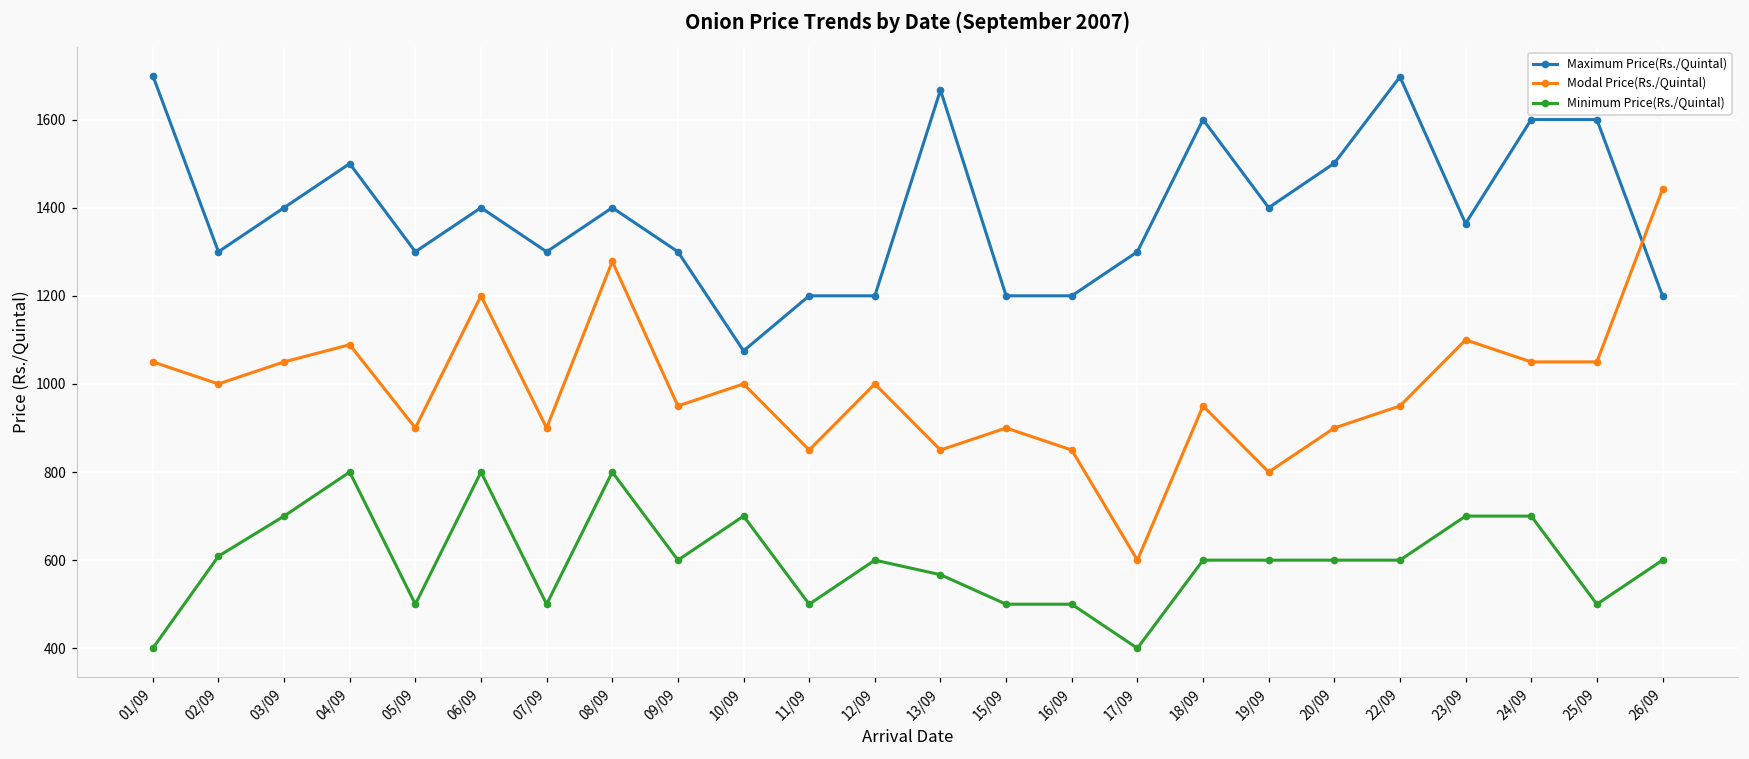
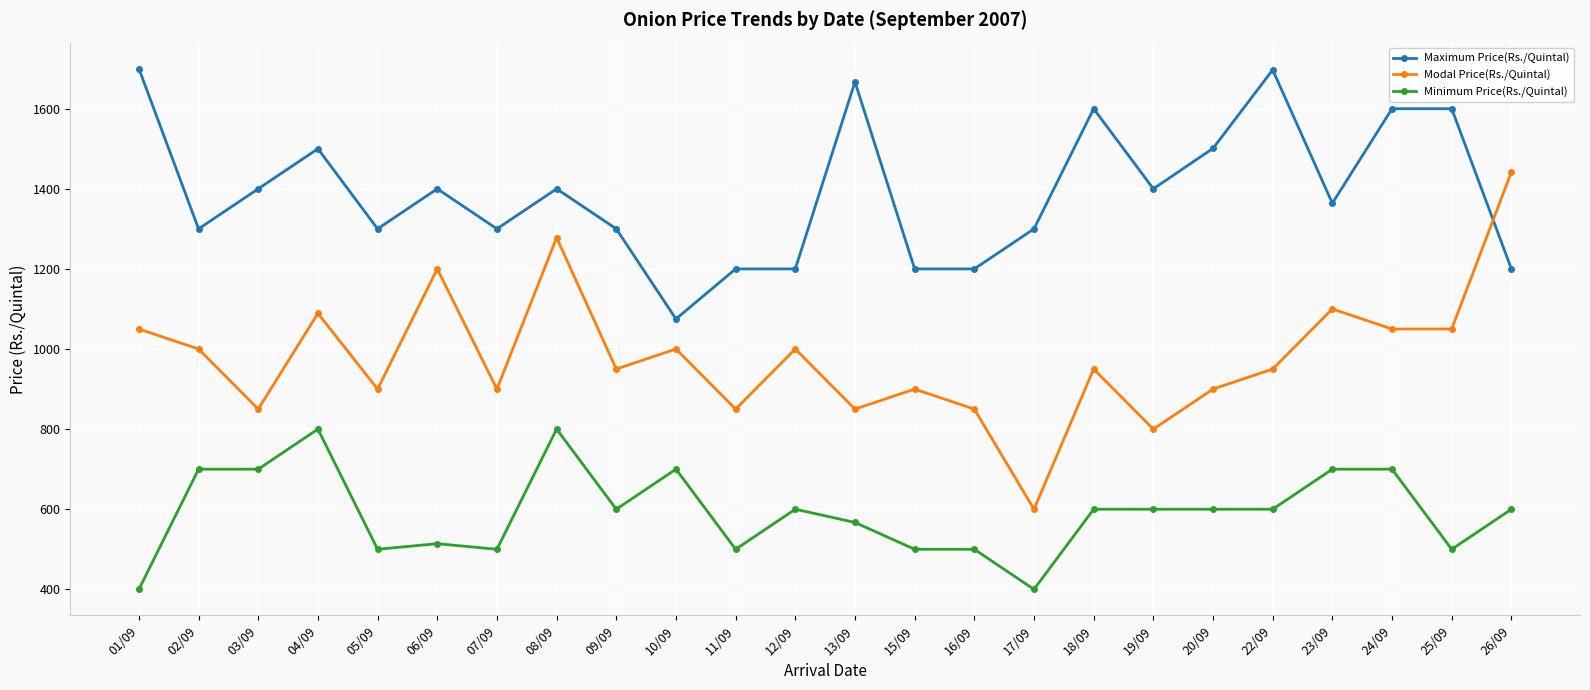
Minimum Price(Rs./Quintal), 02/09: 610 -> 700
Modal Price(Rs./Quintal), 03/09: 1050 -> 850
Minimum Price(Rs./Quintal), 06/09: 800 -> 510
